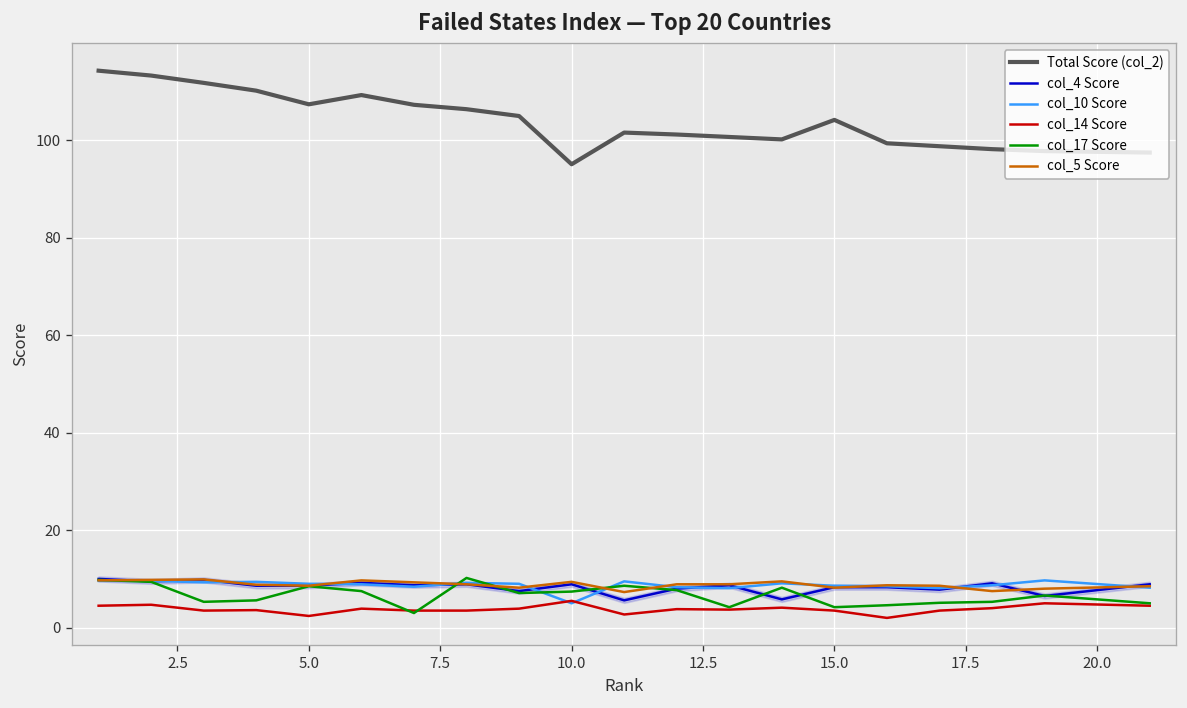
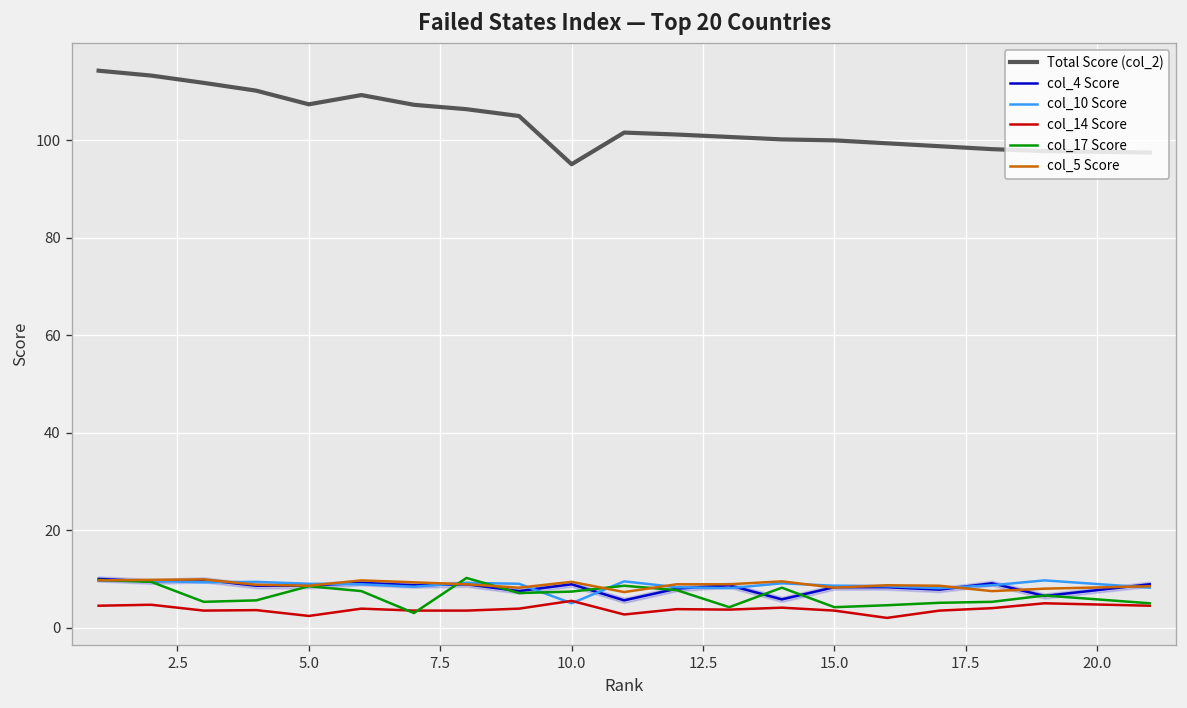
Total Score (col_2), 15.0: 104 -> 100
